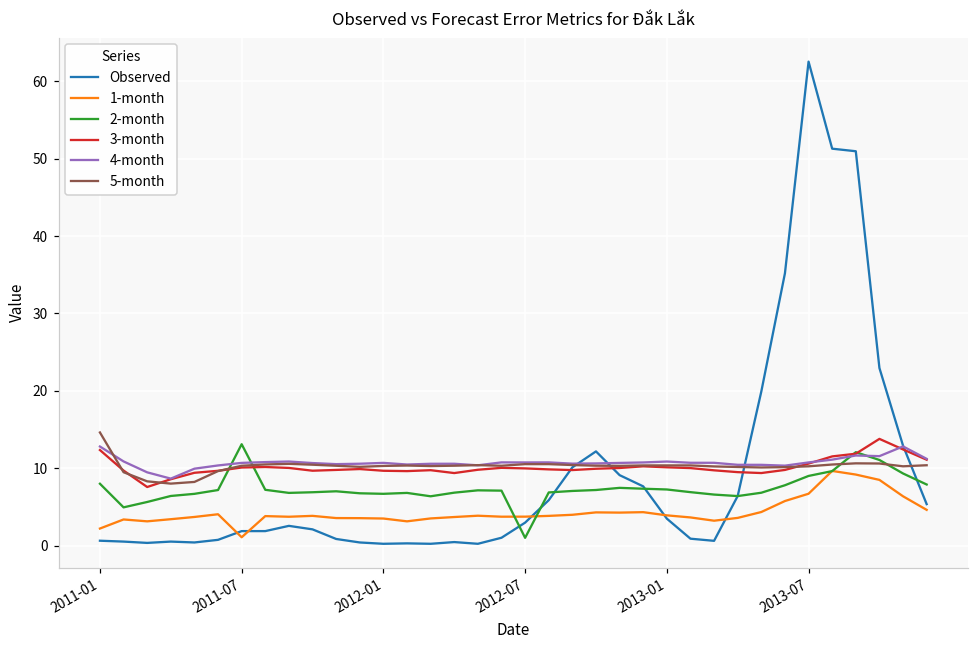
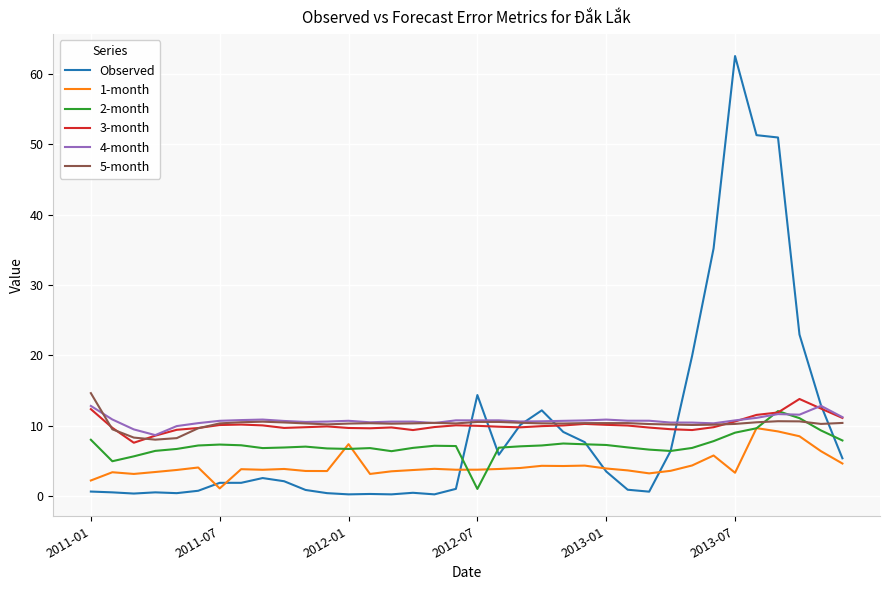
2-month, 2011-07: 13 -> 7
1-month, 2012-01: 3 -> 7
Observed, 2012-07: 3 -> 14
1-month, 2013-07: 7 -> 3
